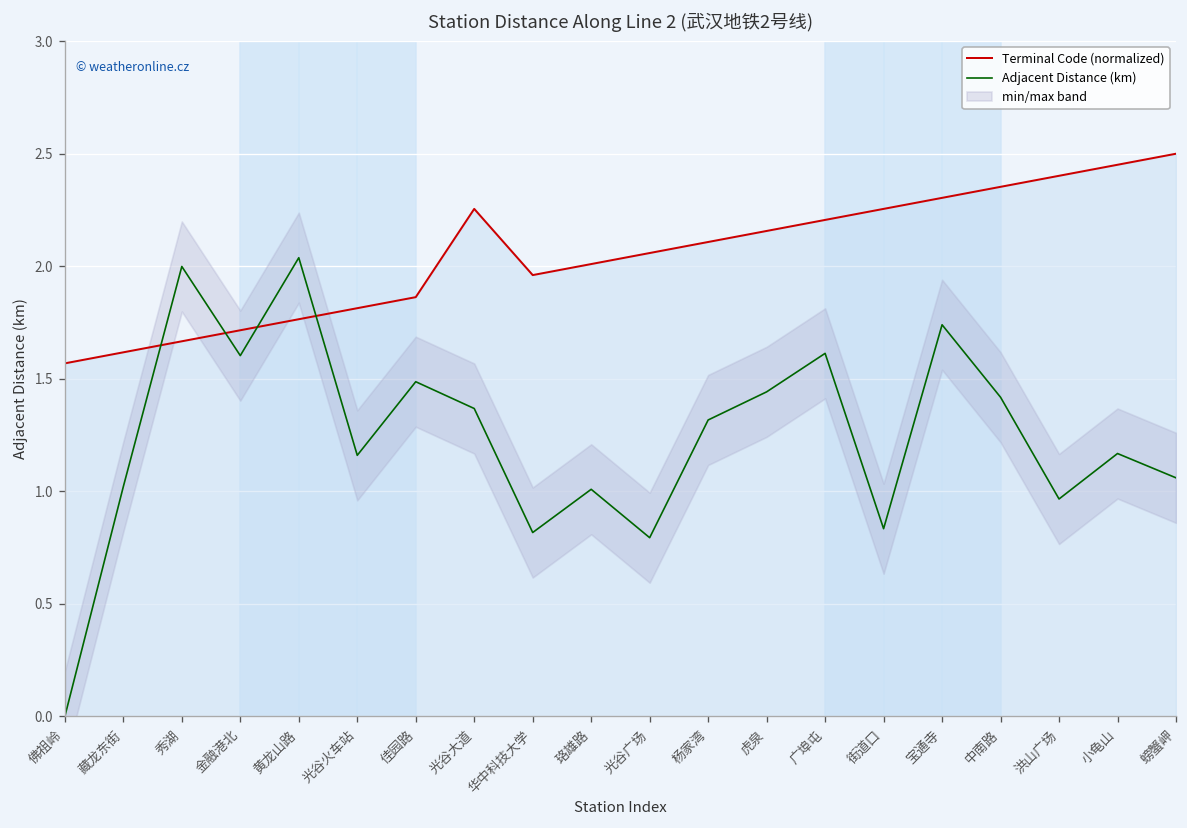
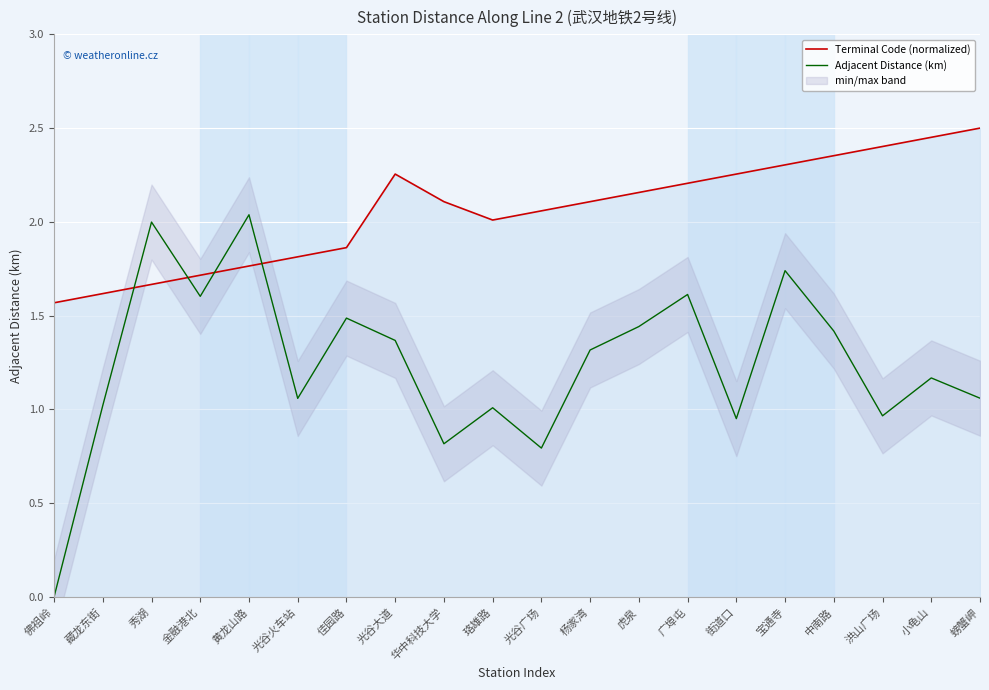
Adjacent Distance (km), 光谷火车站: 1.16 -> 1.06
Terminal Code (normalized), 华中科技大学: 1.96 -> 2.11
Adjacent Distance (km), 街道口: 0.83 -> 0.95
